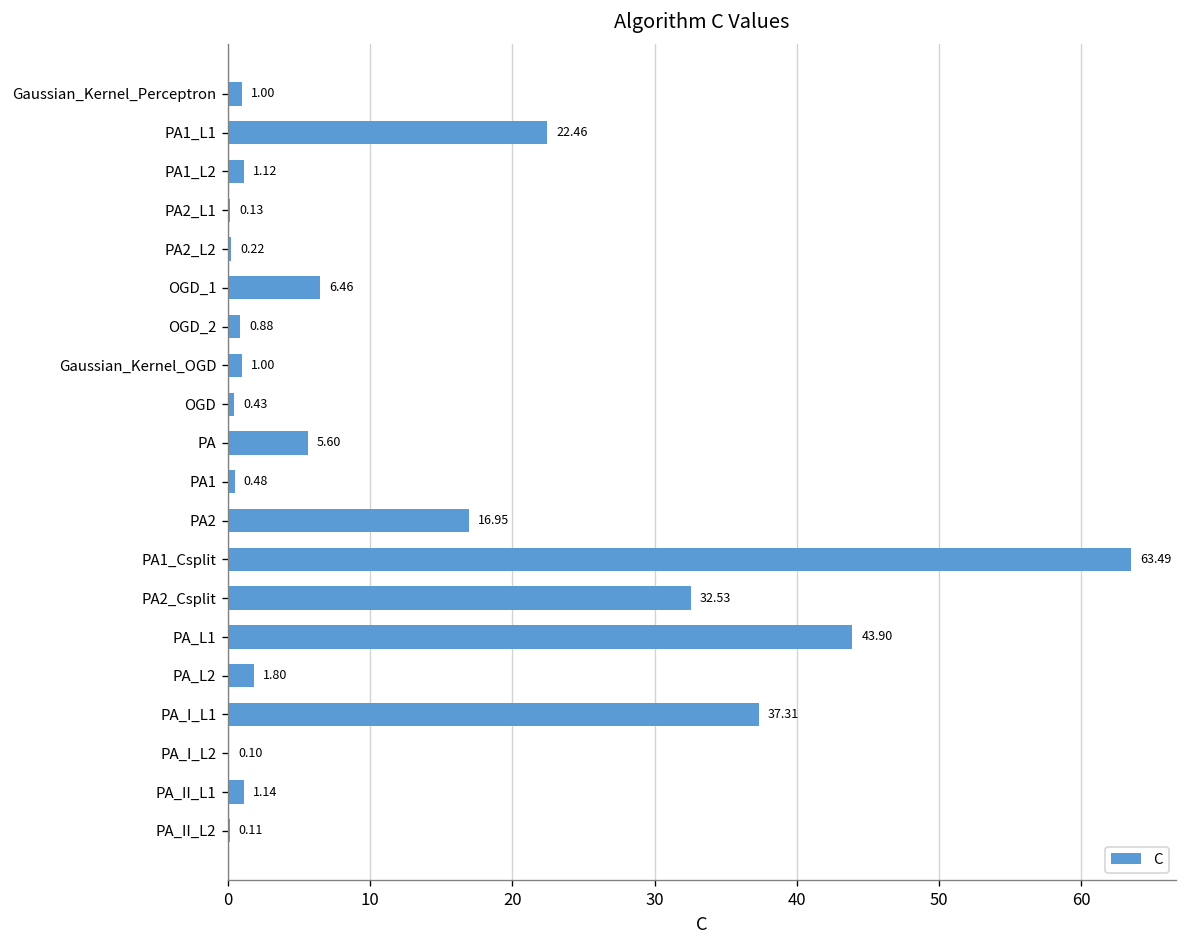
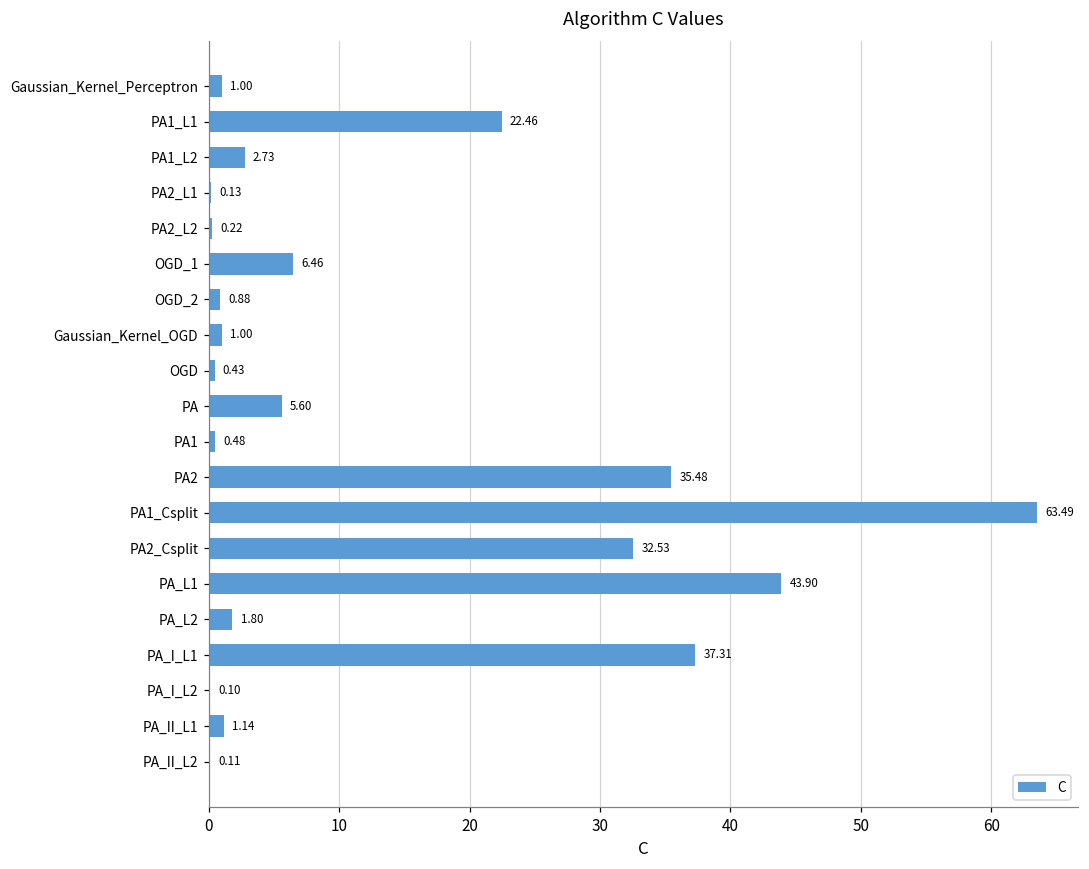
PA1_L2: 1.12 -> 2.73
PA2: 16.95 -> 35.48
